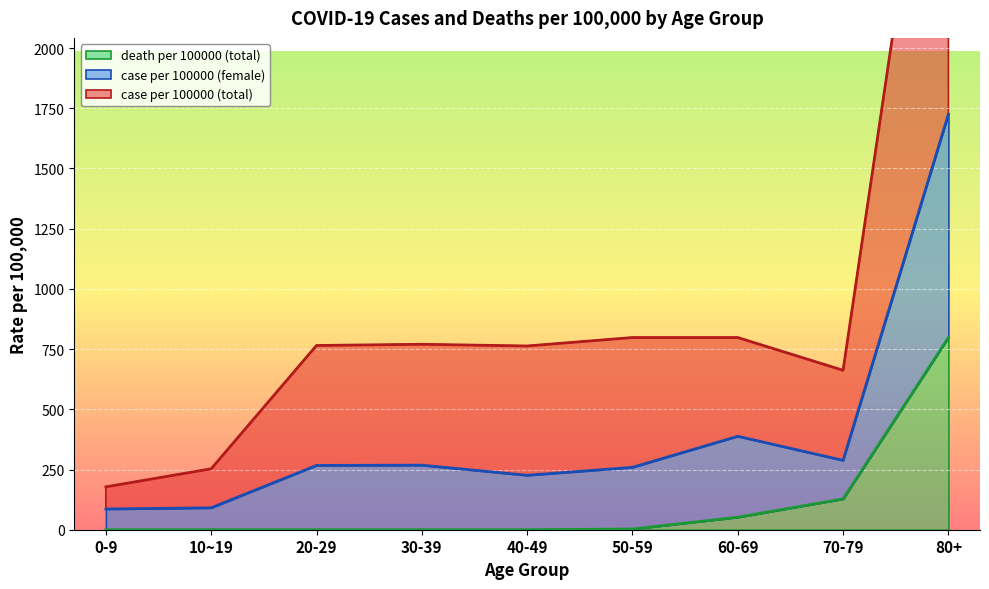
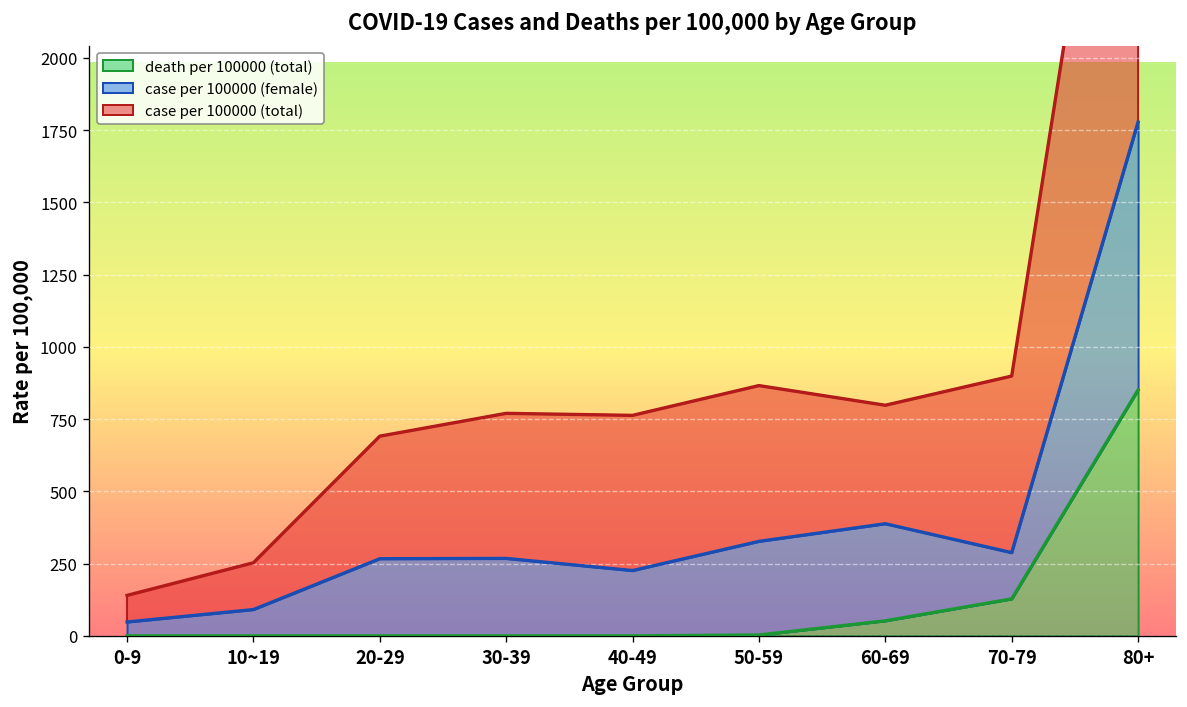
case per 100000 (female), 0-9: 90 -> 50
case per 100000 (total), 20-29: 500 -> 420
case per 100000 (female), 50-59: 260 -> 320
case per 100000 (total), 70-79: 370 -> 610
death per 100000 (total), 80+: 800 -> 850
